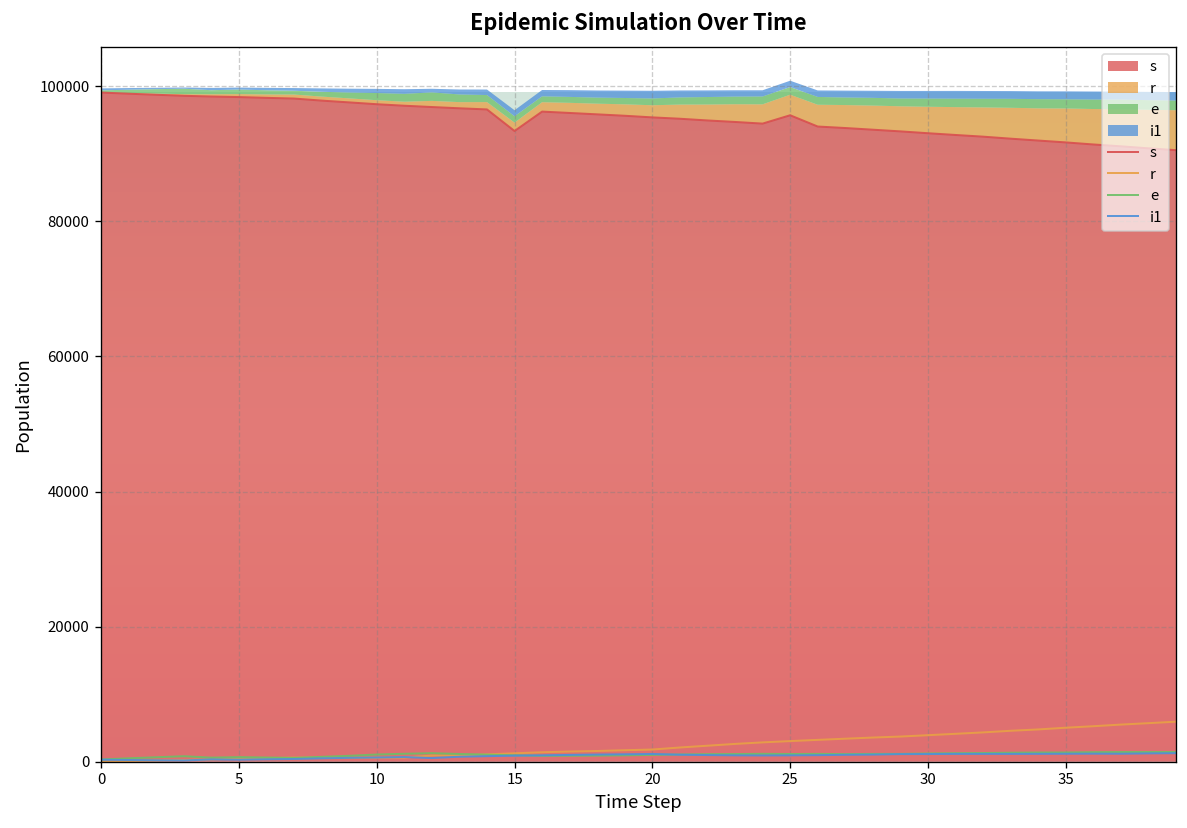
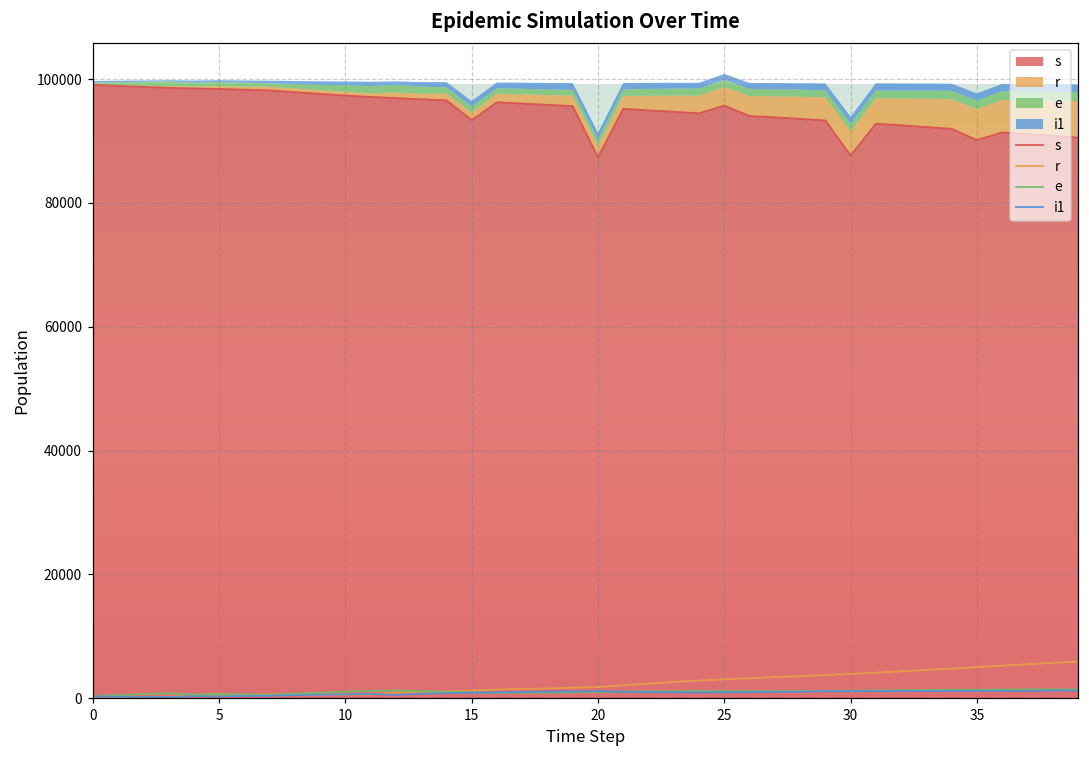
s, 20: 95000 -> 87000
s, 30: 93000 -> 88000
s, 35: 92000 -> 90000
